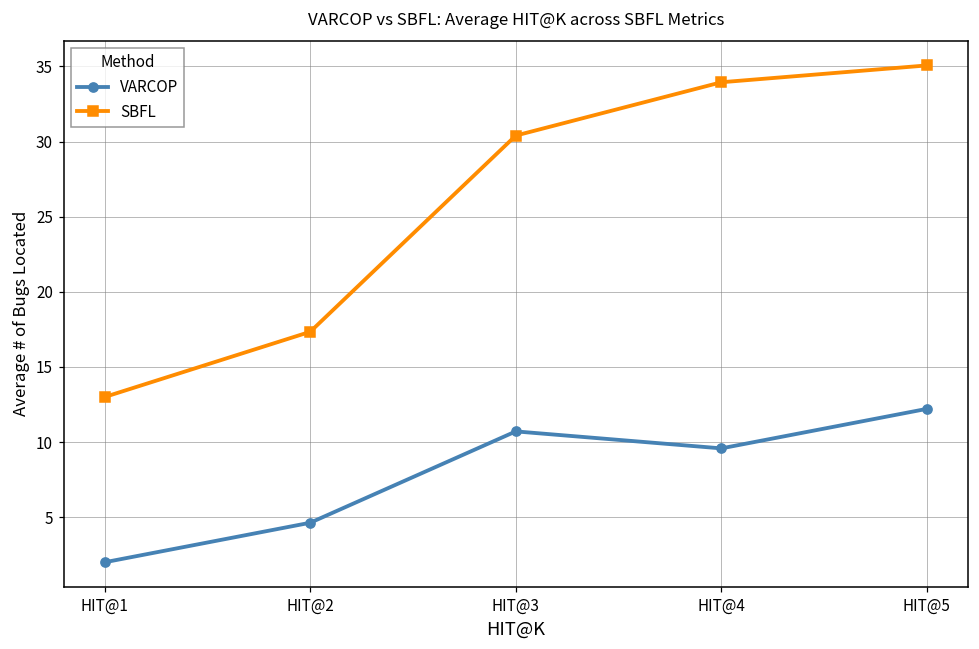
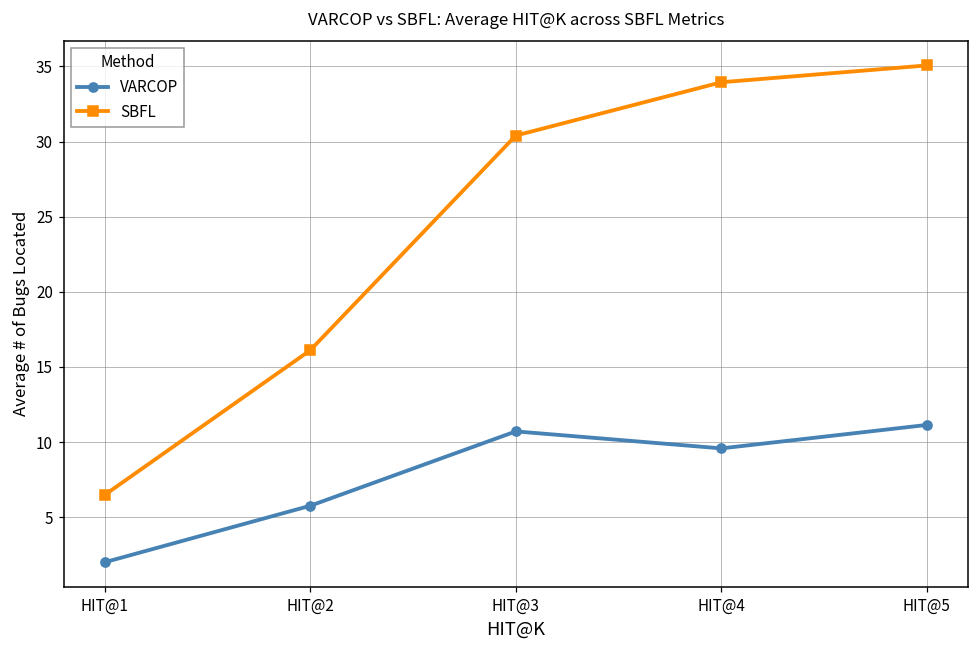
SBFL, HIT@1: 13.0 -> 6.5
VARCOP, HIT@2: 4.6 -> 5.8
SBFL, HIT@2: 17.3 -> 16.1
VARCOP, HIT@5: 12.2 -> 11.1
